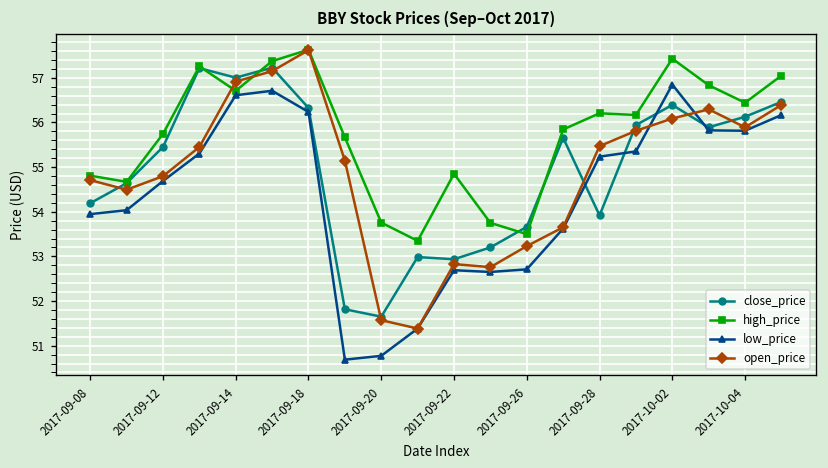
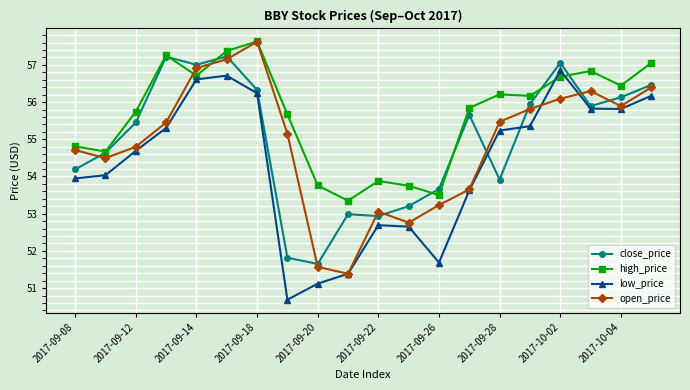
low_price, 2017-09-20: 50.8 -> 51.1
high_price, 2017-09-22: 54.9 -> 53.9
open_price, 2017-09-22: 52.8 -> 53.1
low_price, 2017-09-26: 52.7 -> 51.7
close_price, 2017-10-02: 56.4 -> 57.1
high_price, 2017-10-02: 57.4 -> 56.7
